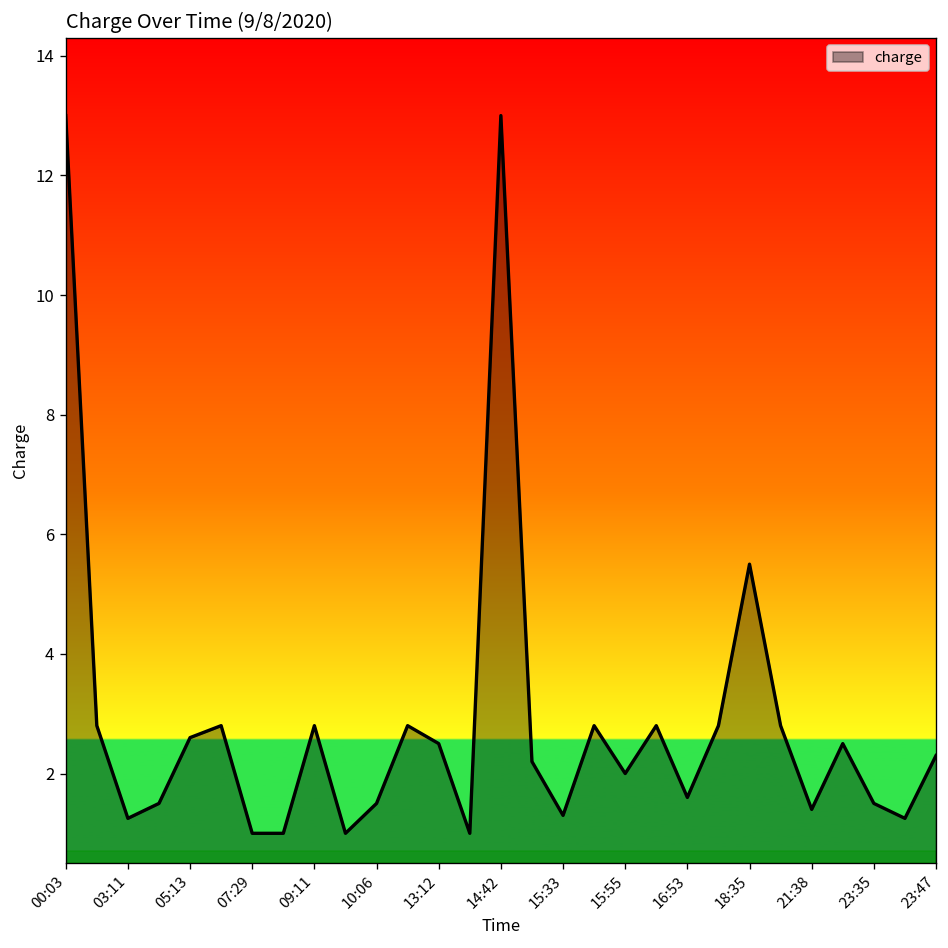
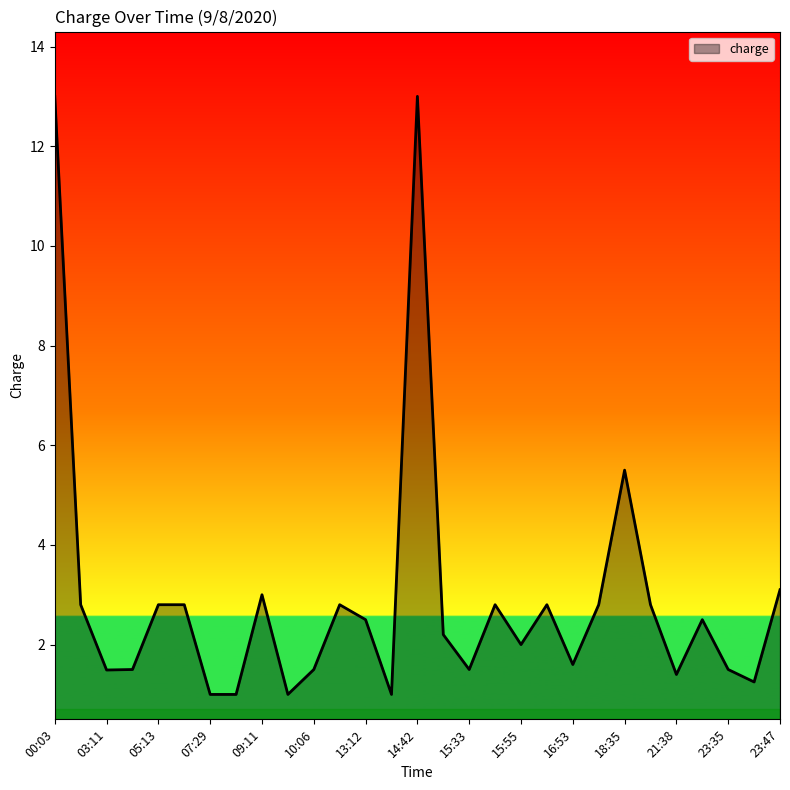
03:11: 1.3 -> 1.5
05:13: 2.6 -> 2.8
09:11: 2.8 -> 3.0
15:33: 1.3 -> 1.5
23:47: 2.3 -> 3.1
